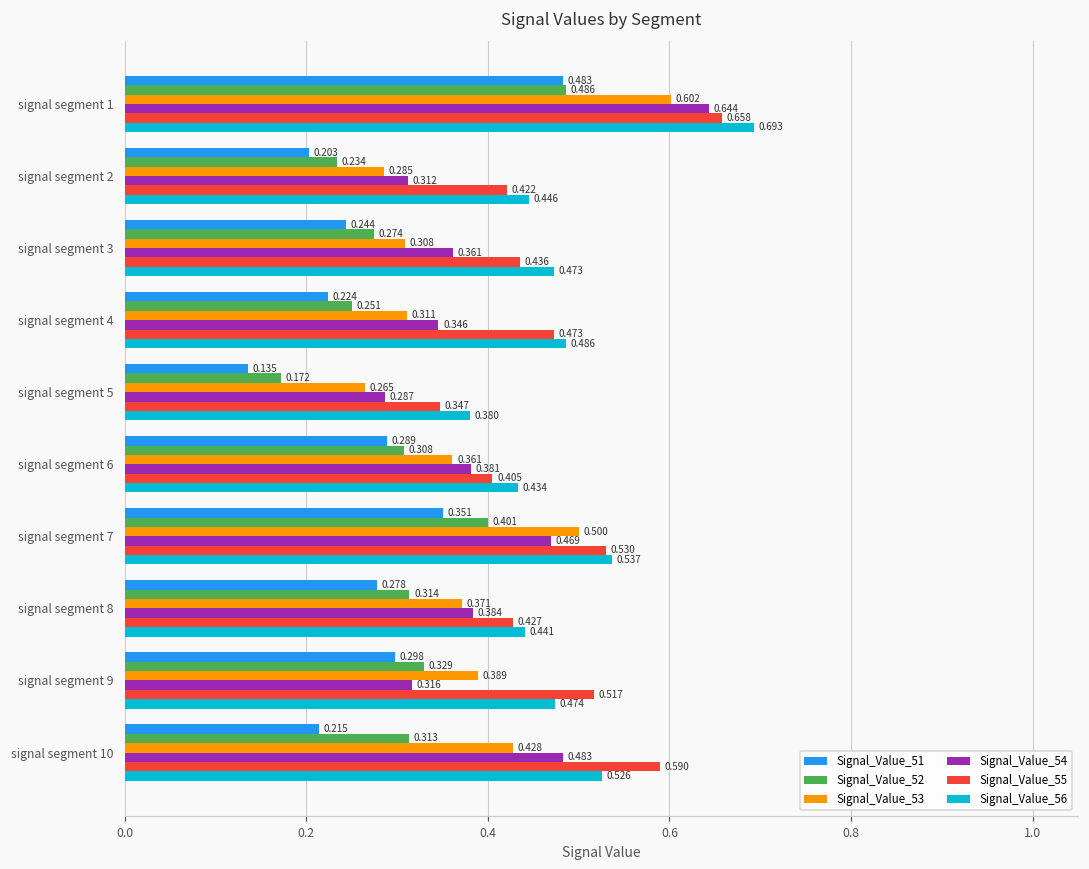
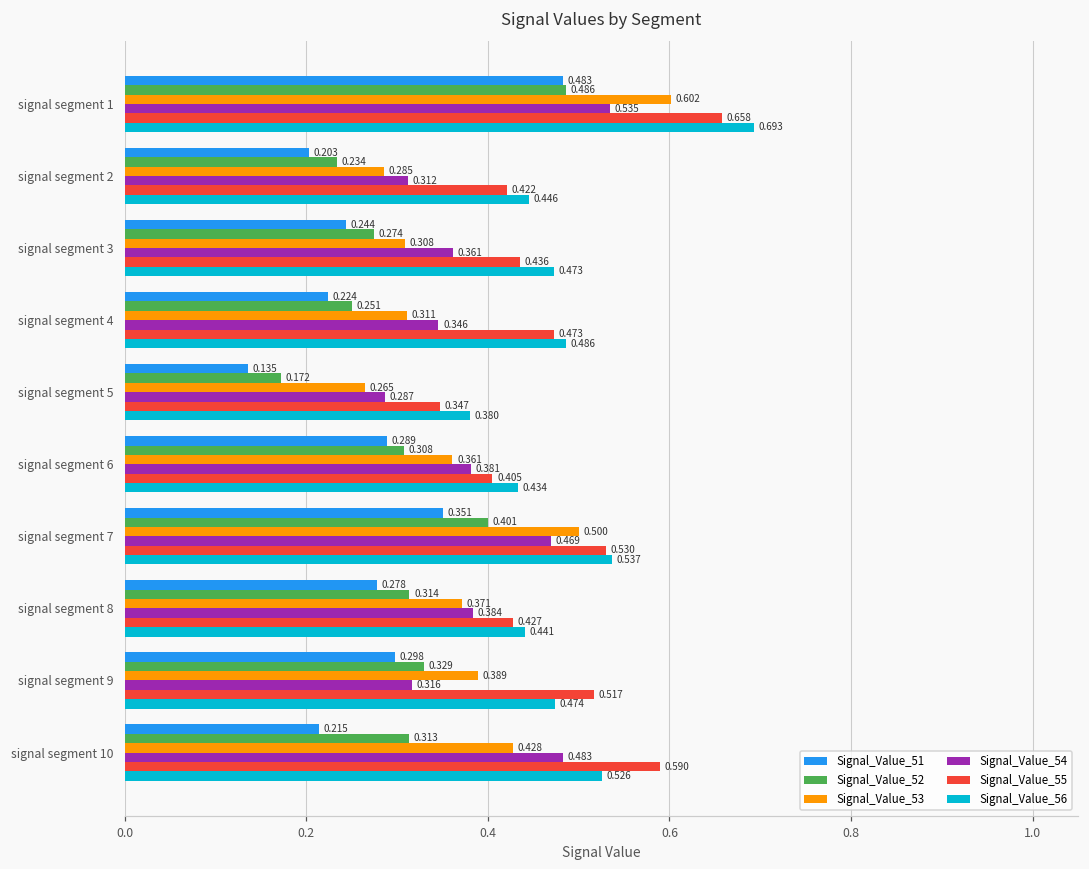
Signal_Value_54, signal segment 1: 0.644 -> 0.535
